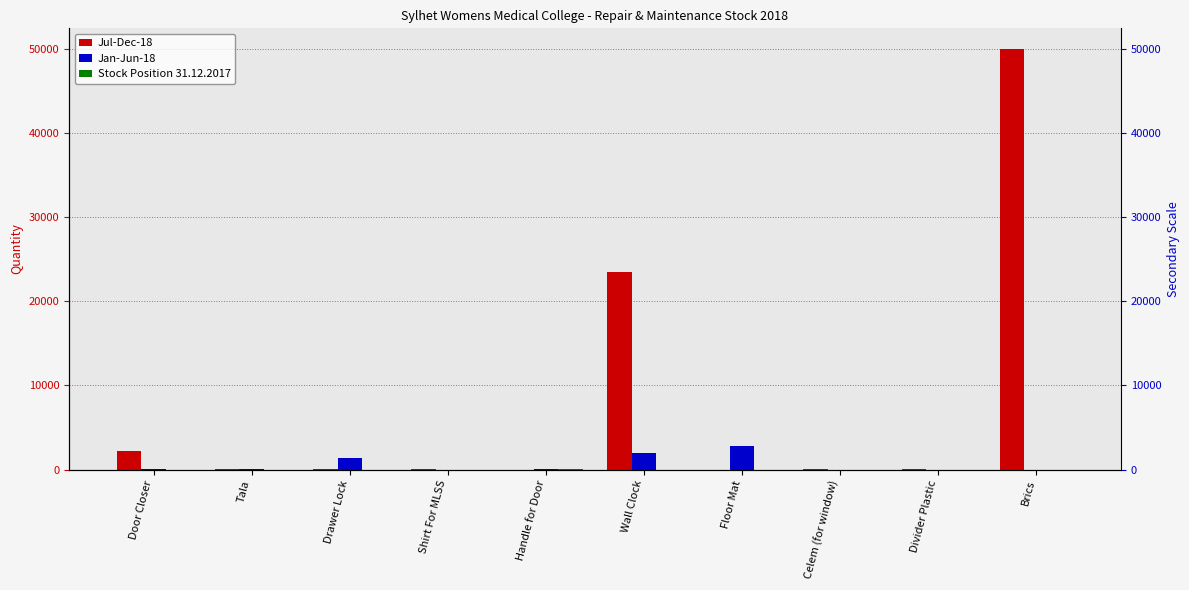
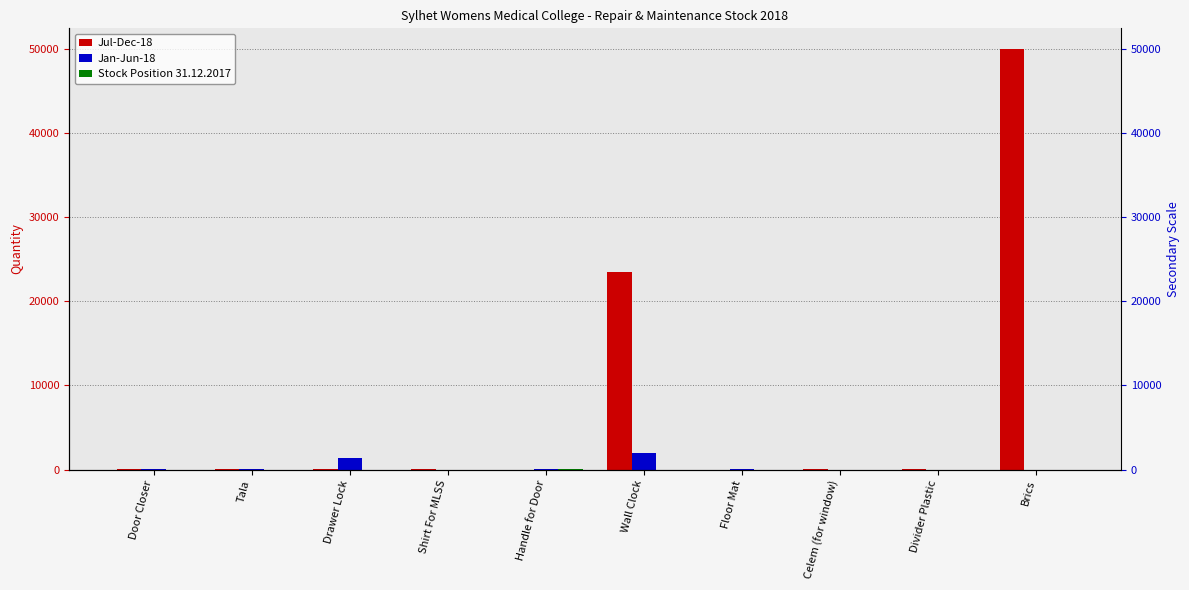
Jul-Dec-18, Door Closer: 2000 -> 0
Jan-Jun-18, Floor Mat: 3000 -> 0
